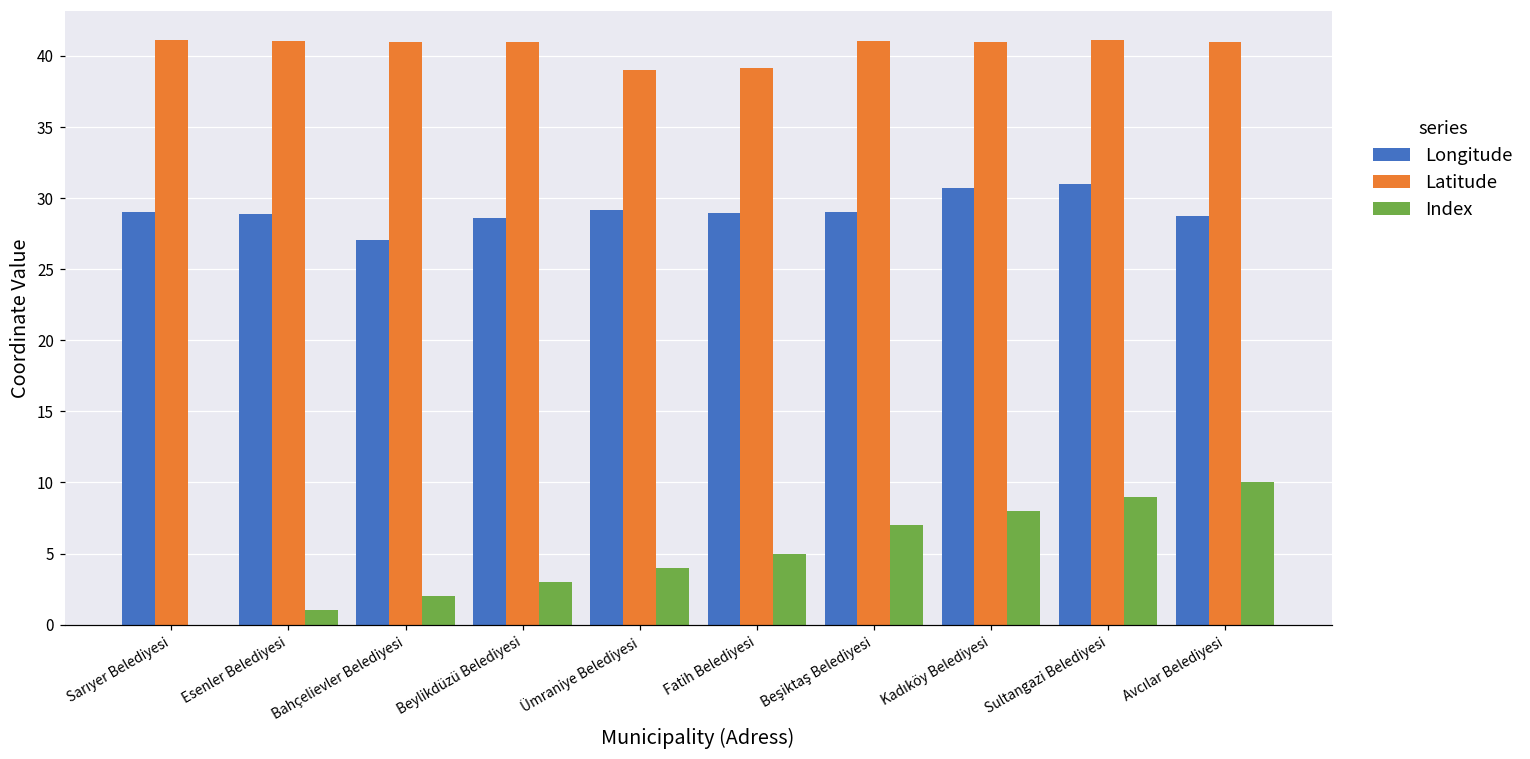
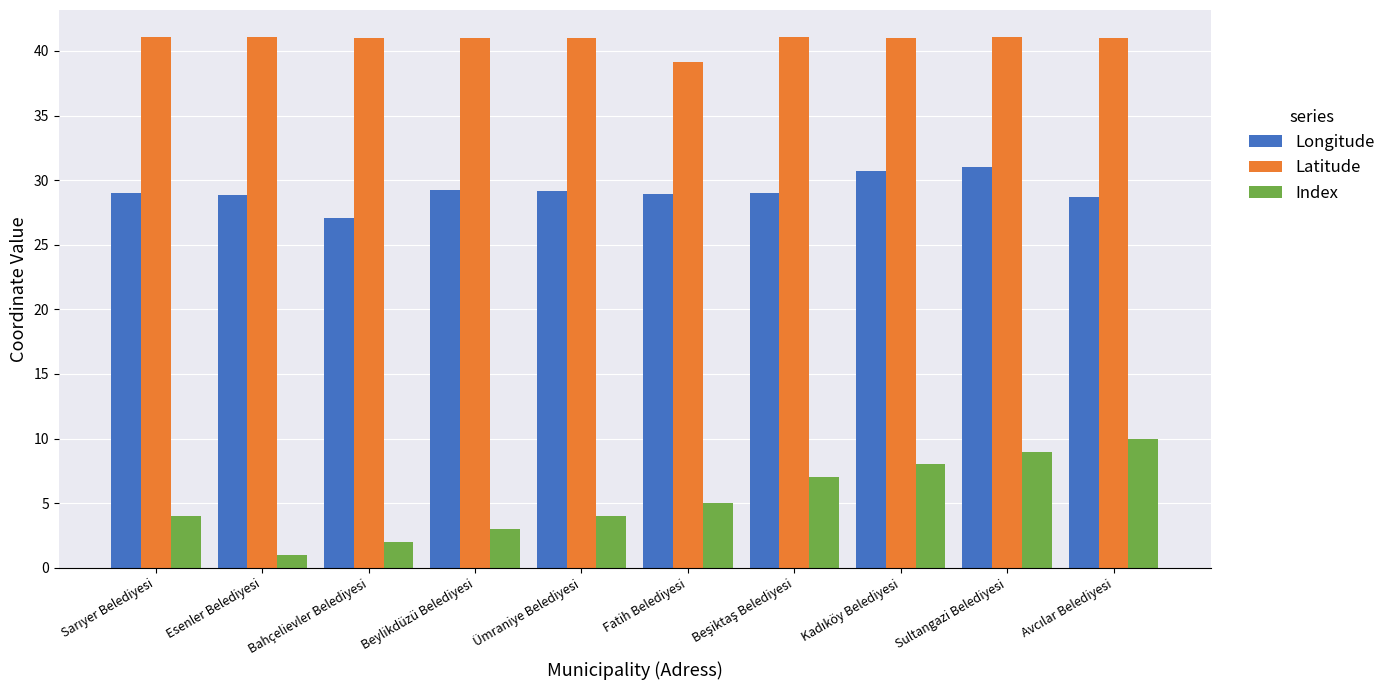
Index, Sarıyer Belediyesi: 0 -> 4
Longitude, Beylikdüzü Belediyesi: 28.6 -> 29.3
Latitude, Ümraniye Belediyesi: 39.0 -> 41.0
